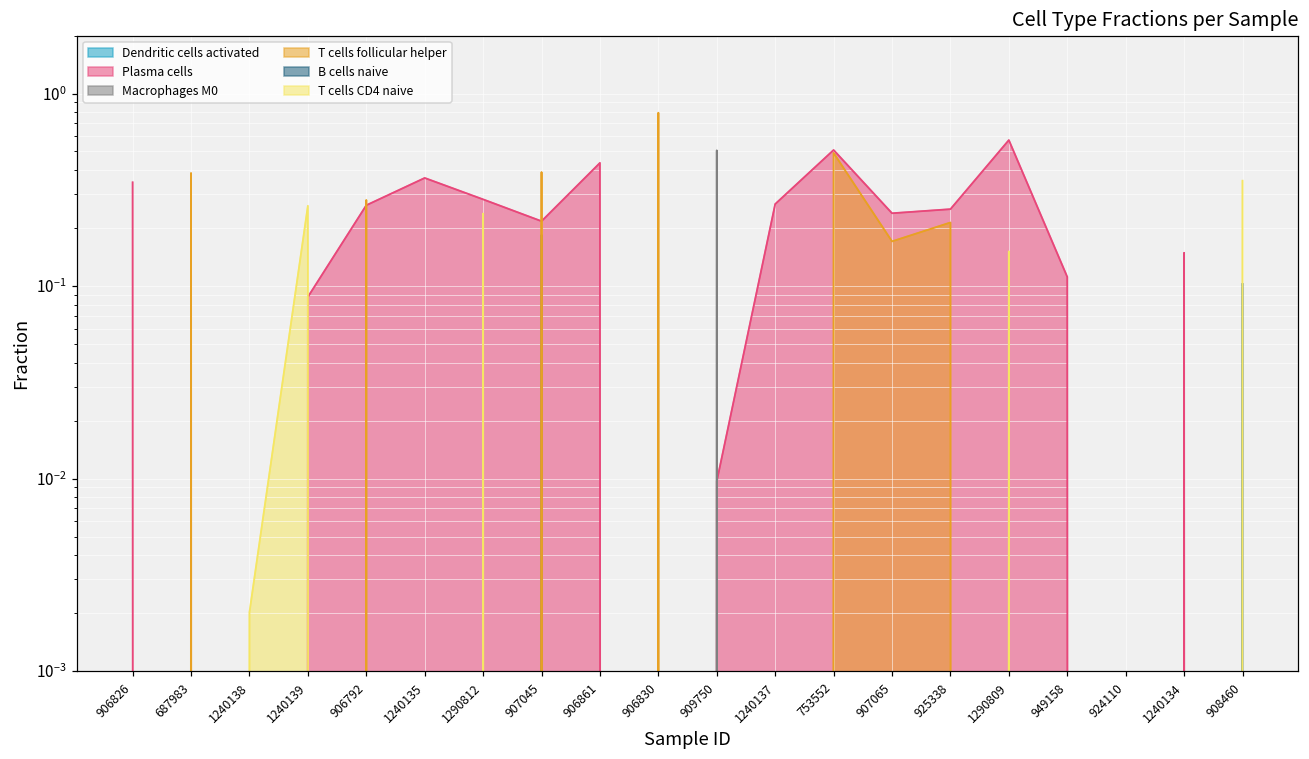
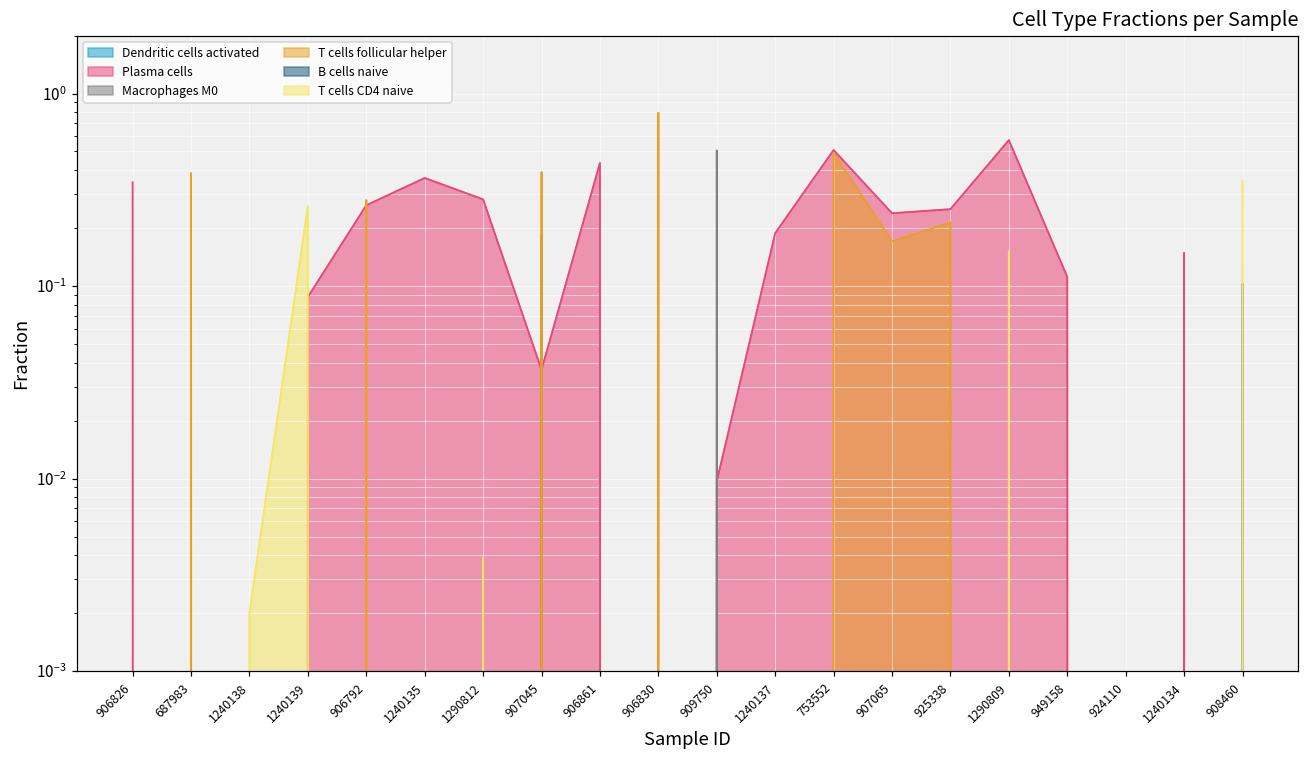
T cells CD4 naive, 1290812: 0.24 -> 0.0039
Plasma cells, 907045: 0.22 -> 0.037
Plasma cells, 1240137: 0.27 -> 0.19
